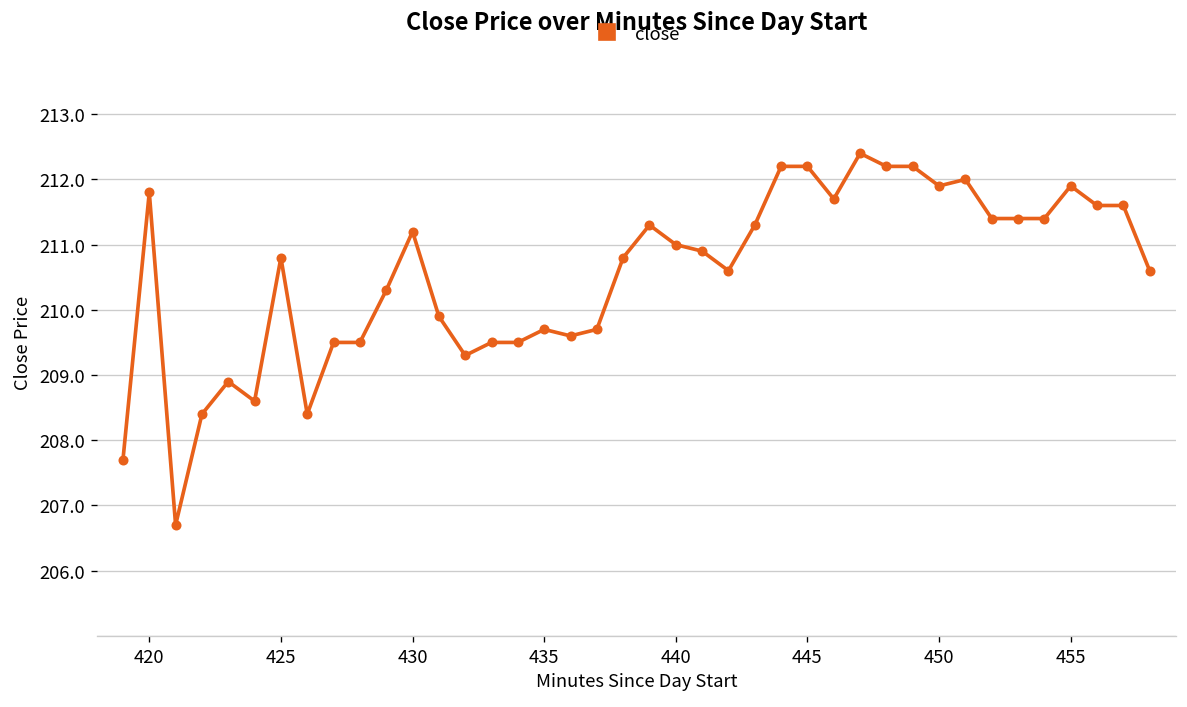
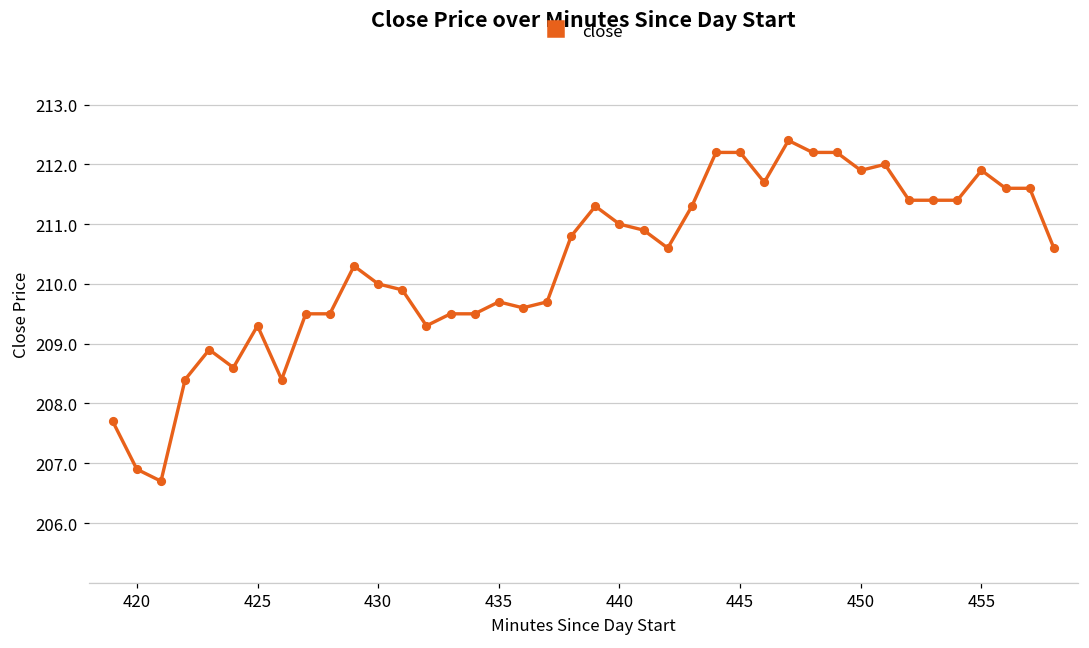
420: 211.8 -> 206.9
425: 210.8 -> 209.3
430: 211.2 -> 210.0
